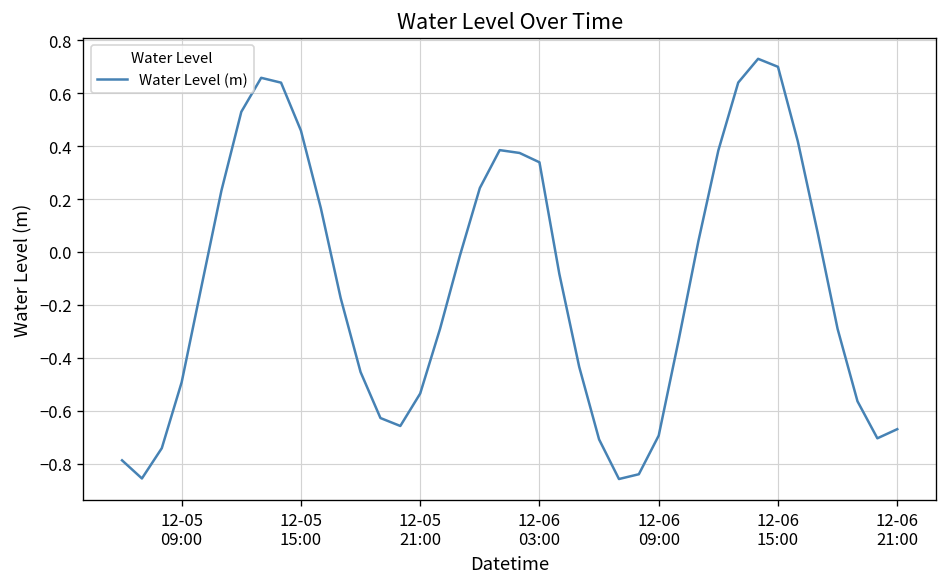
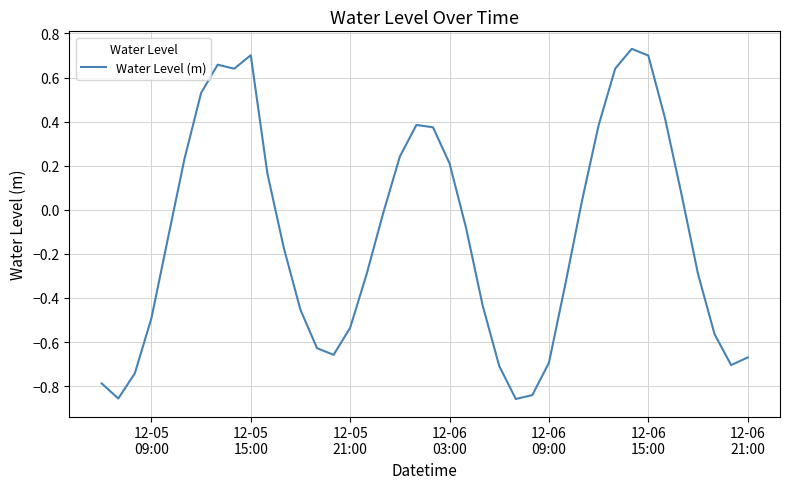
12-05 15:00: 0.46 -> 0.70
12-06 03:00: 0.34 -> 0.21
